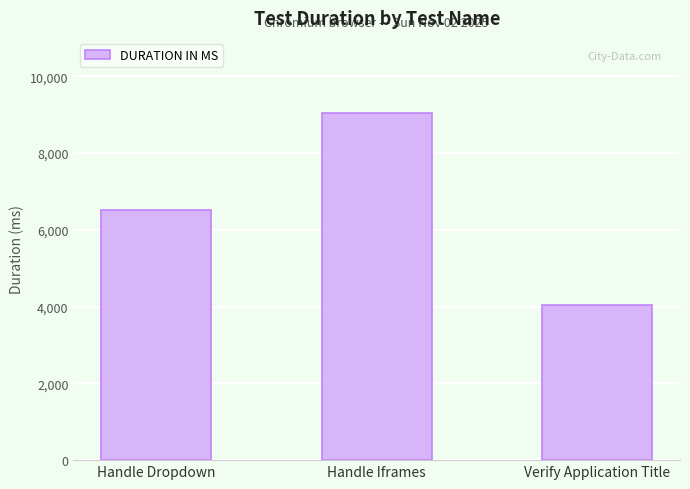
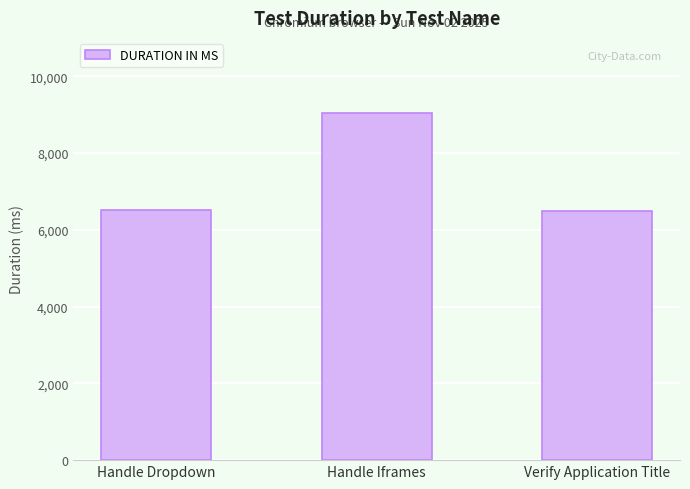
Verify Application Title: 4,000 -> 6,500
